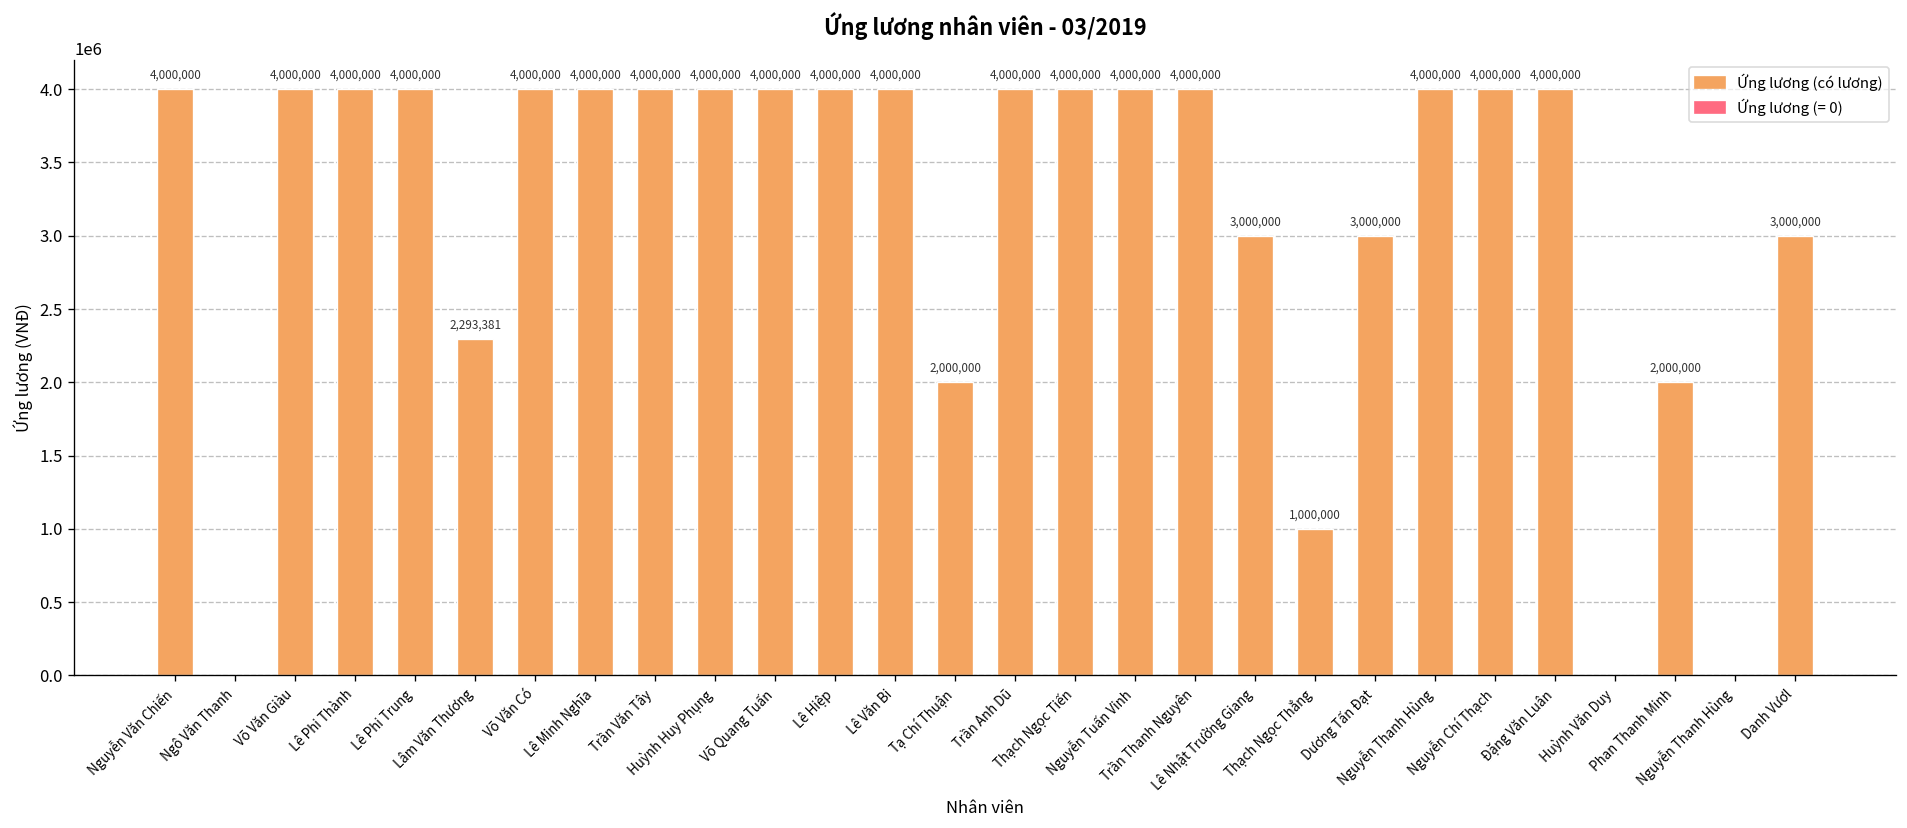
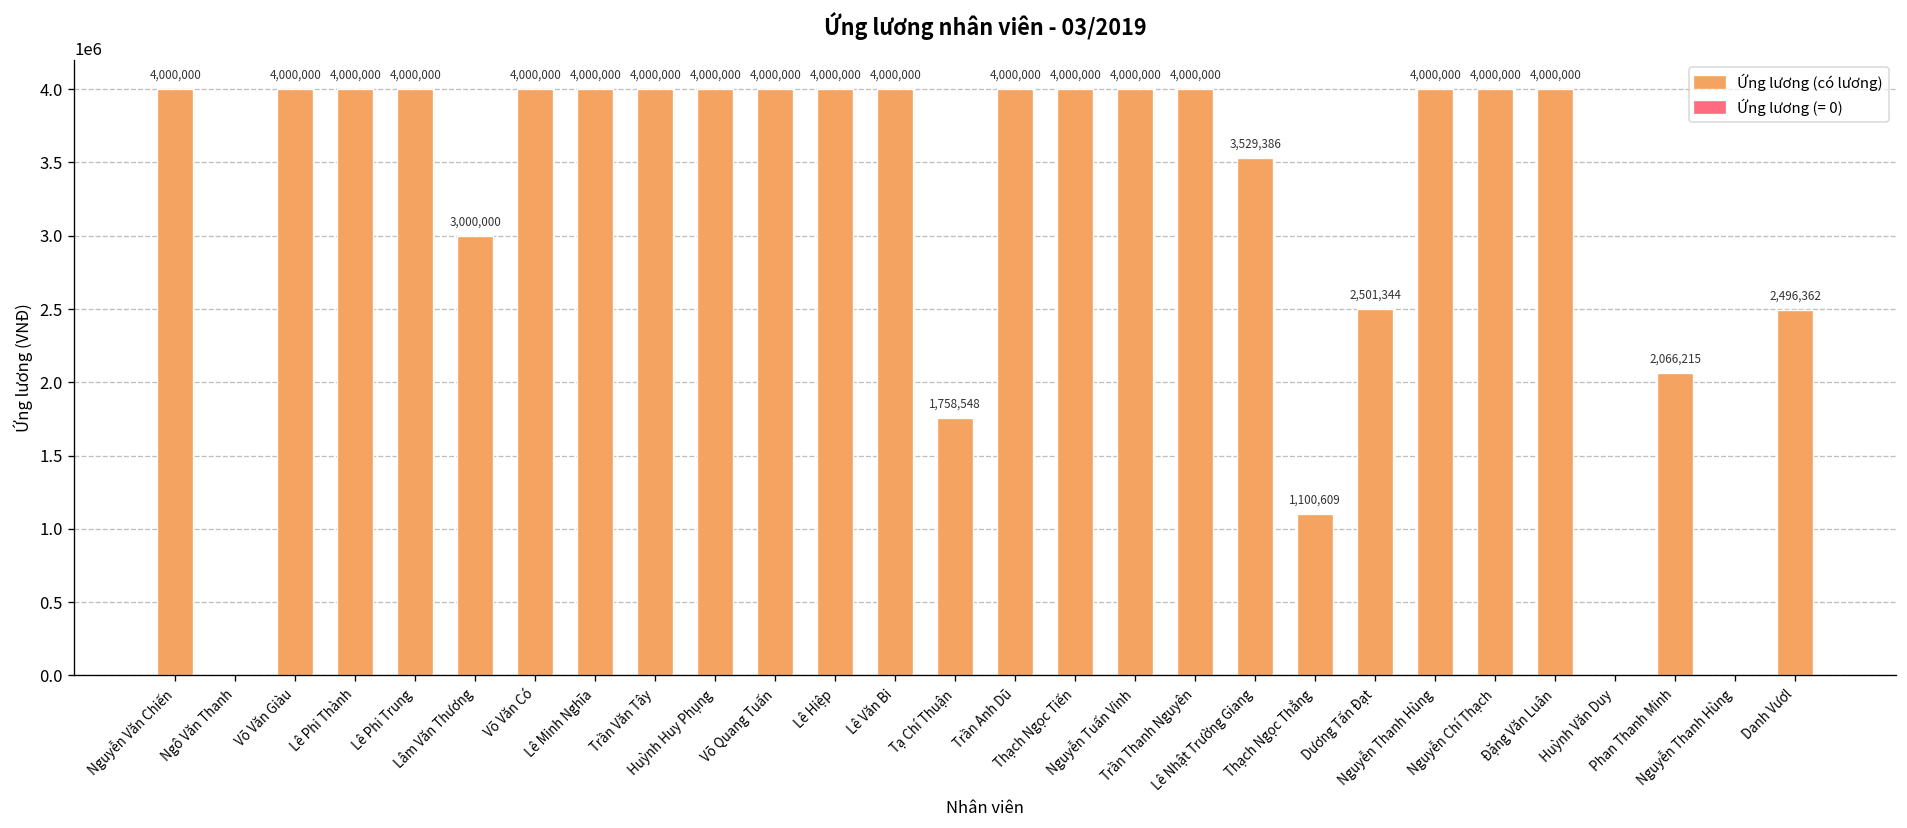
Lâm Văn Thương: 2,293,381 -> 3,000,000
Tạ Chí Thuận: 2,000,000 -> 1,758,548
Lê Nhật Trường Giang: 3,000,000 -> 3,529,386
Thạch Ngọc Thắng: 1,000,000 -> 1,100,609
Dương Tấn Đạt: 3,000,000 -> 2,501,344
Phan Thanh Minh: 2,000,000 -> 2,066,215
Danh Vươl: 3,000,000 -> 2,496,362
